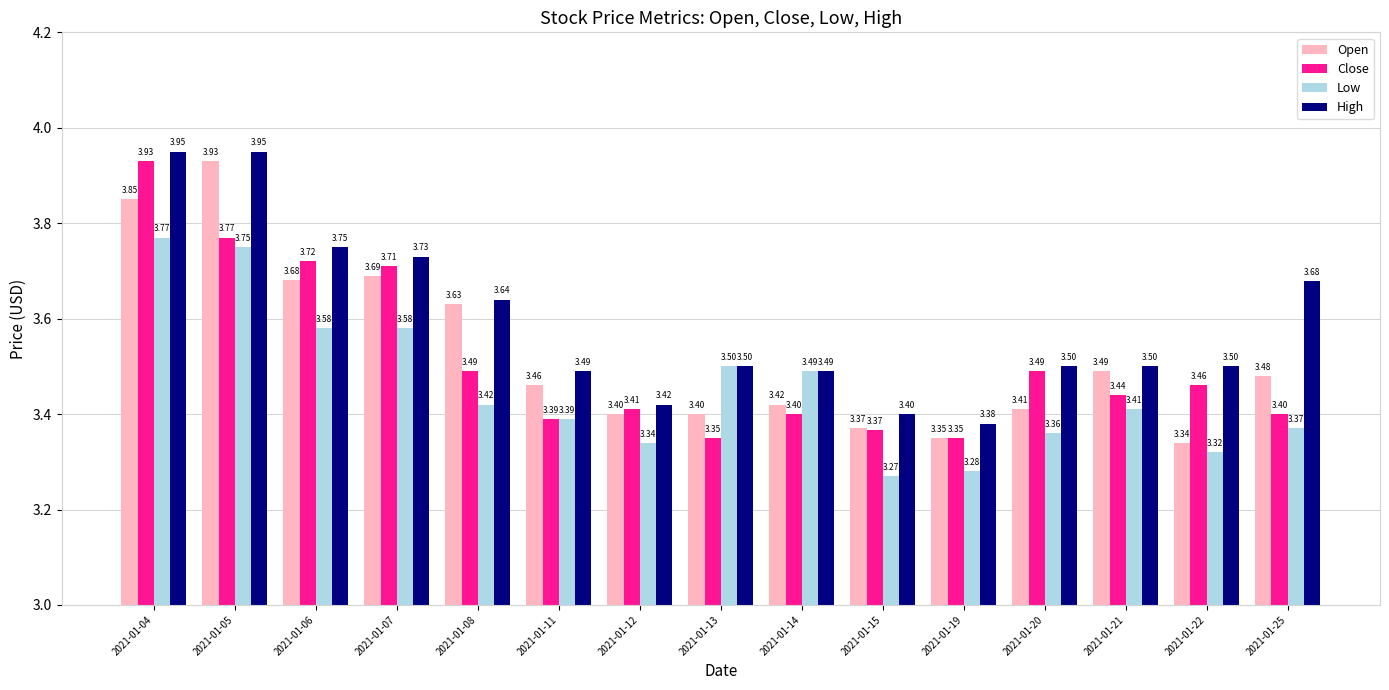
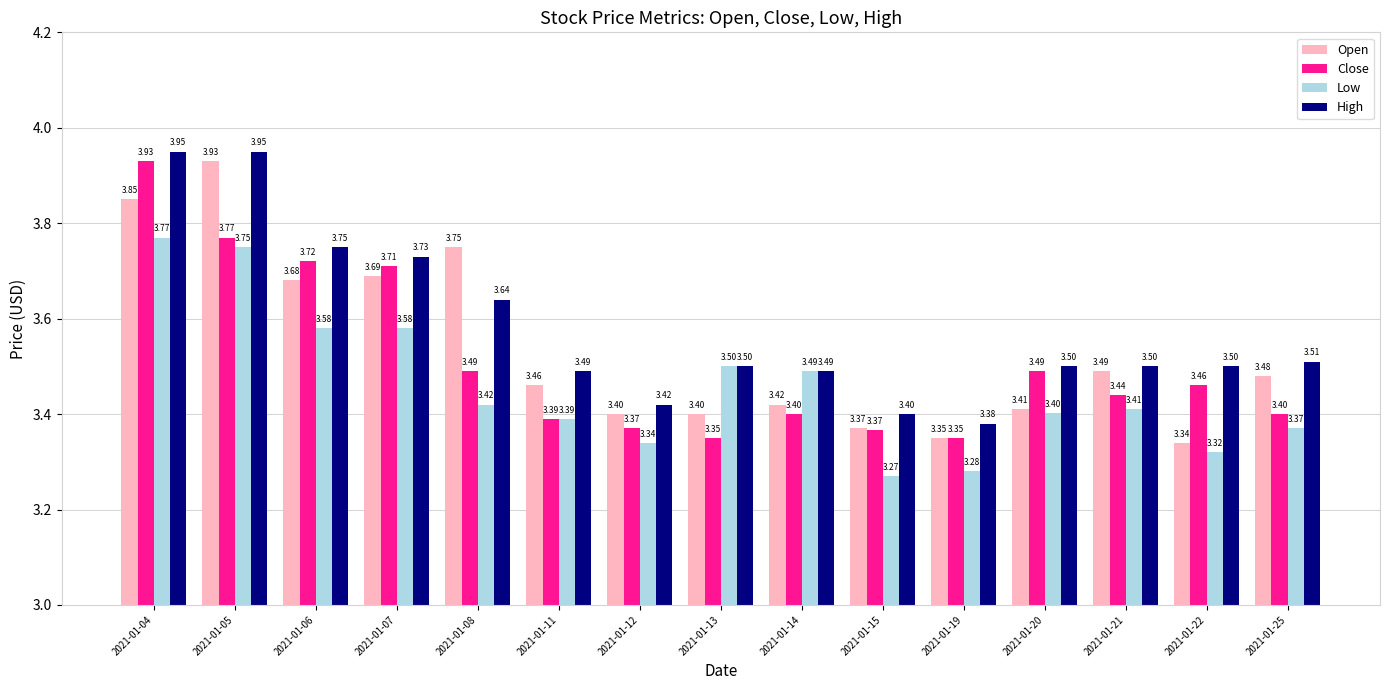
Open, 2021-01-08: 3.63 -> 3.75
Close, 2021-01-12: 3.41 -> 3.37
Low, 2021-01-20: 3.36 -> 3.40
High, 2021-01-25: 3.68 -> 3.51
